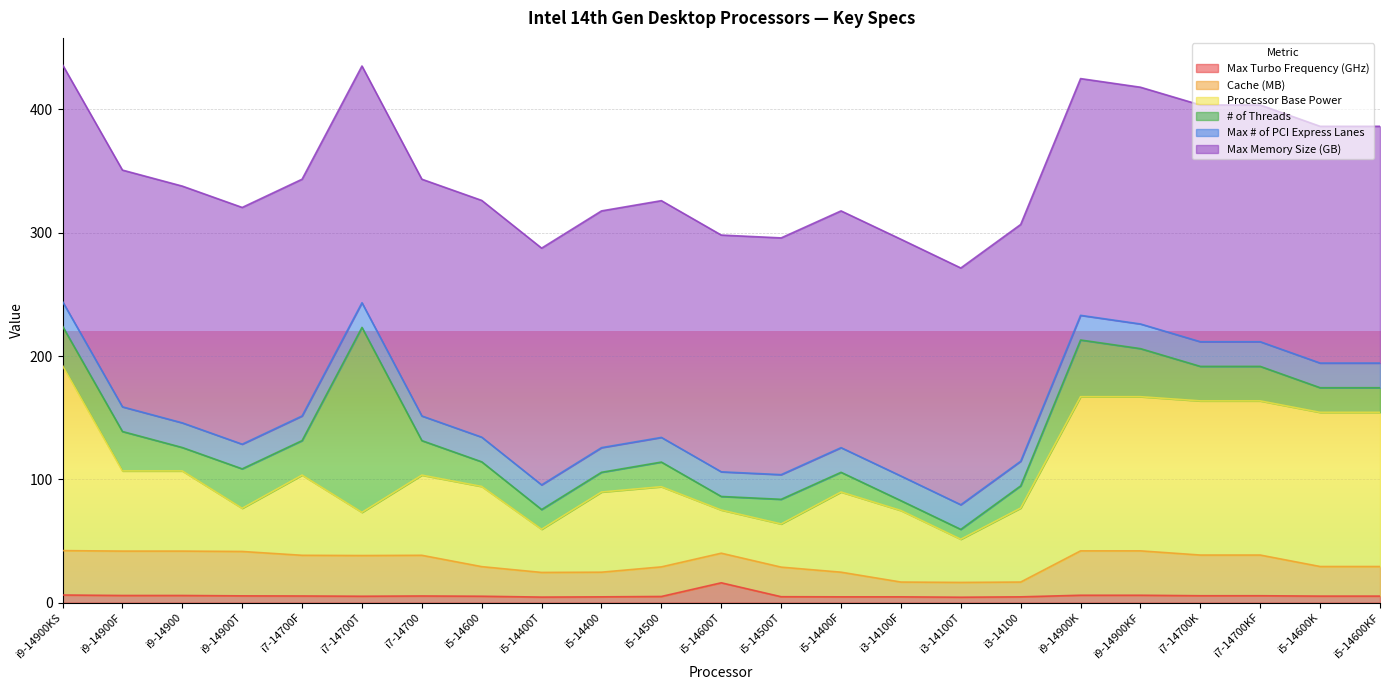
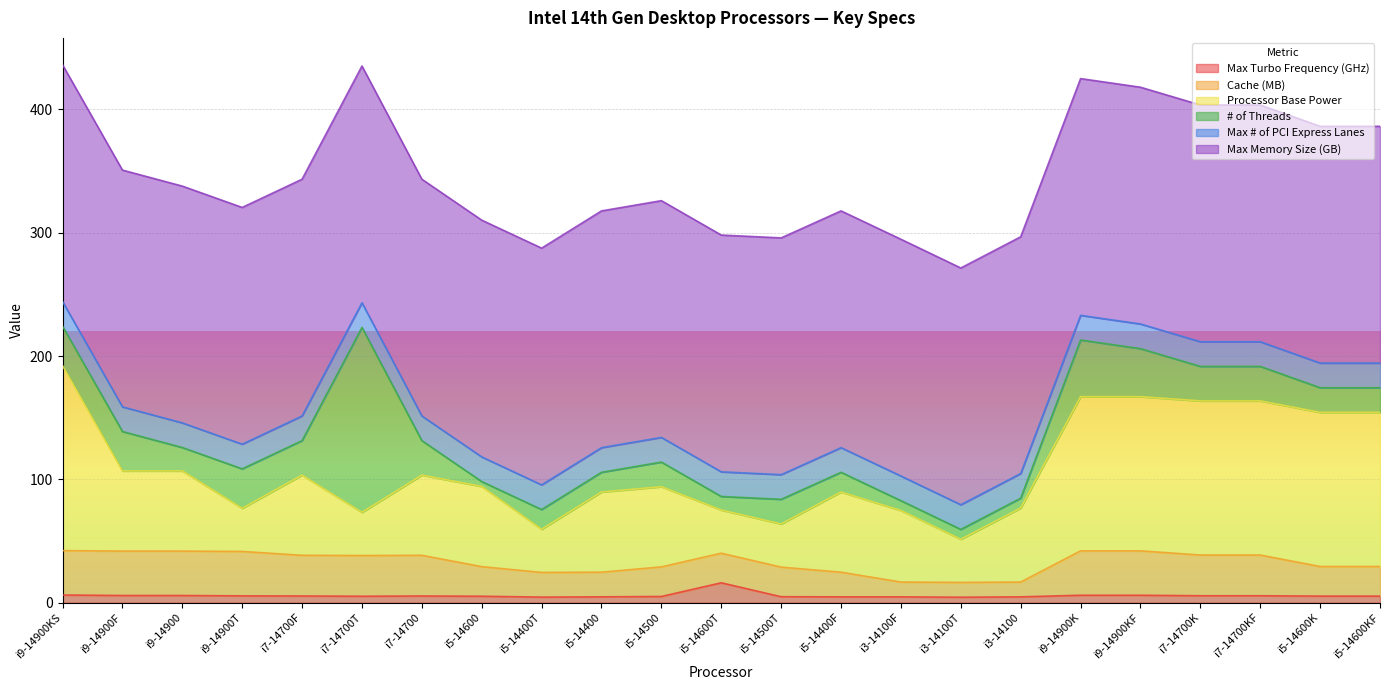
# of Threads, i5-14600: 20 -> 4
# of Threads, i3-14100: 18 -> 8
